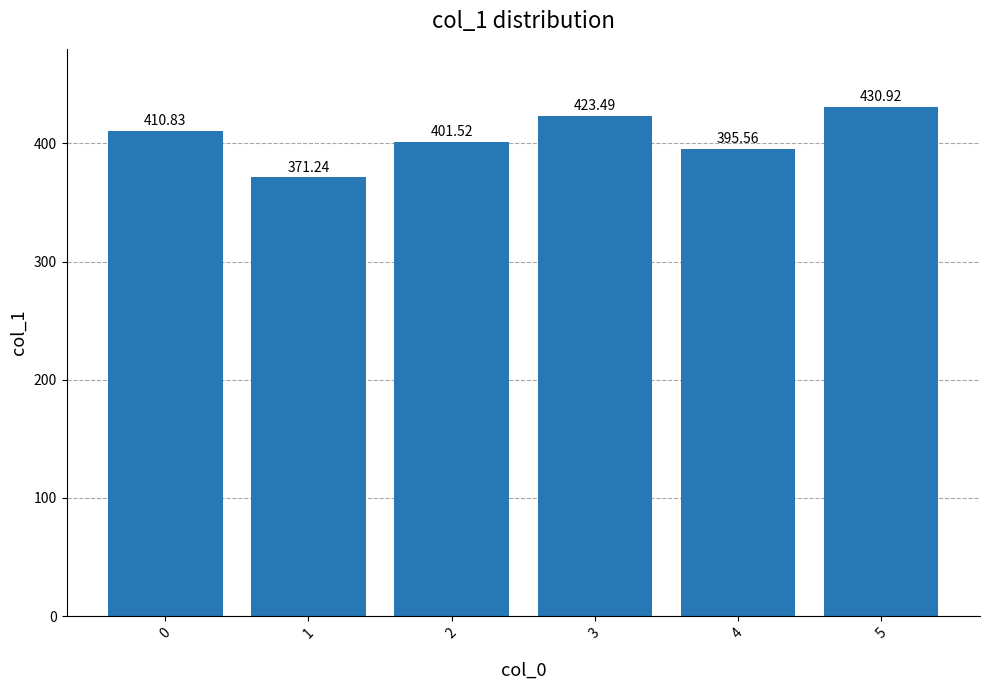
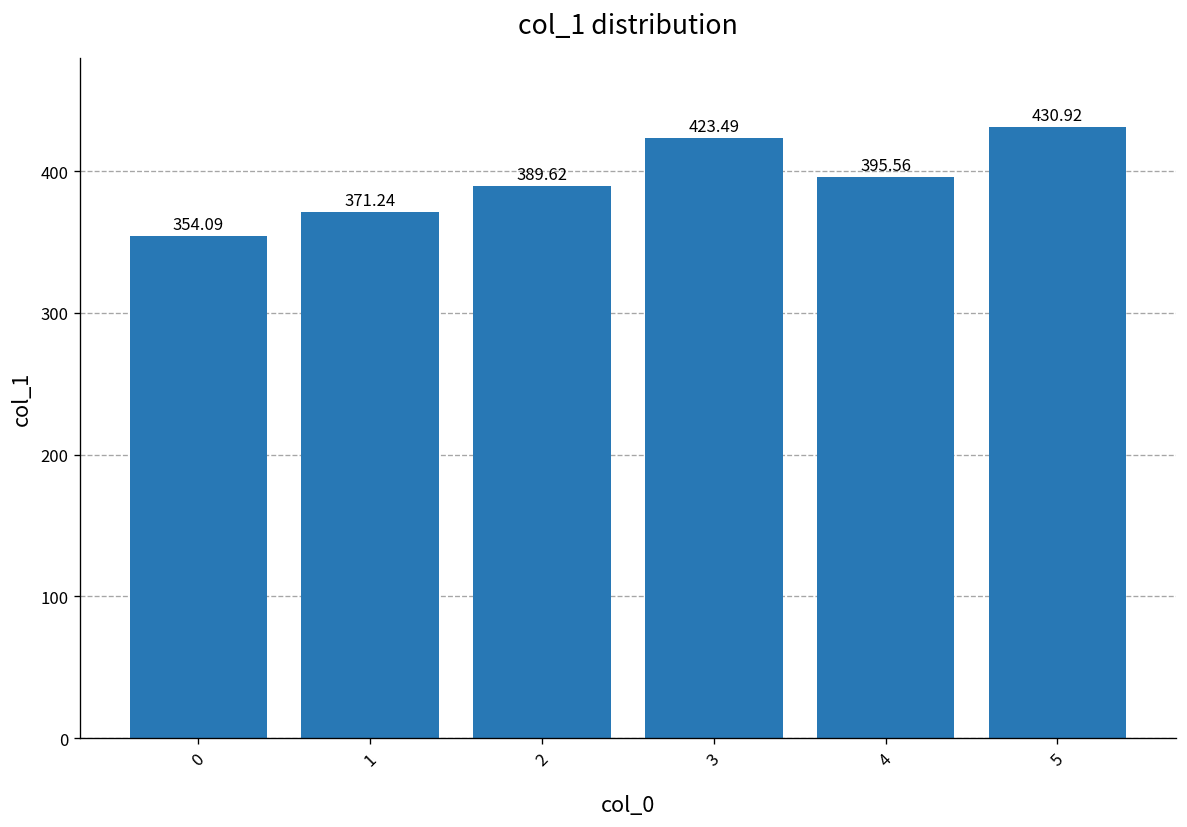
0: 410.83 -> 354.09
2: 401.52 -> 389.62
